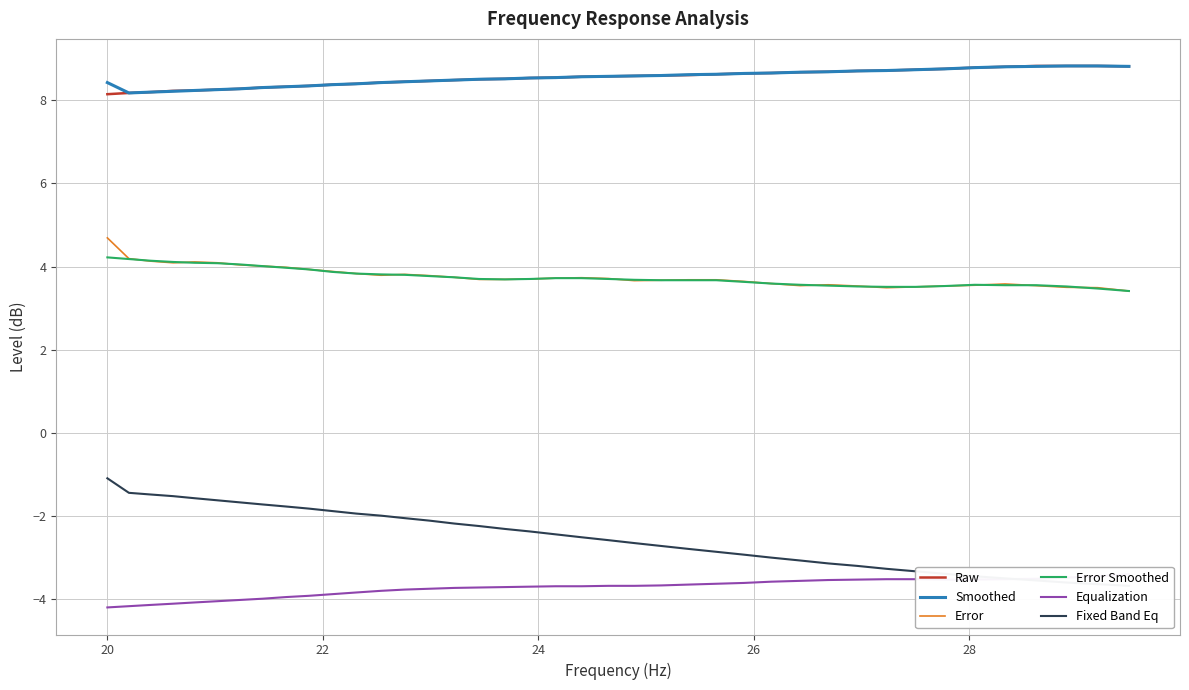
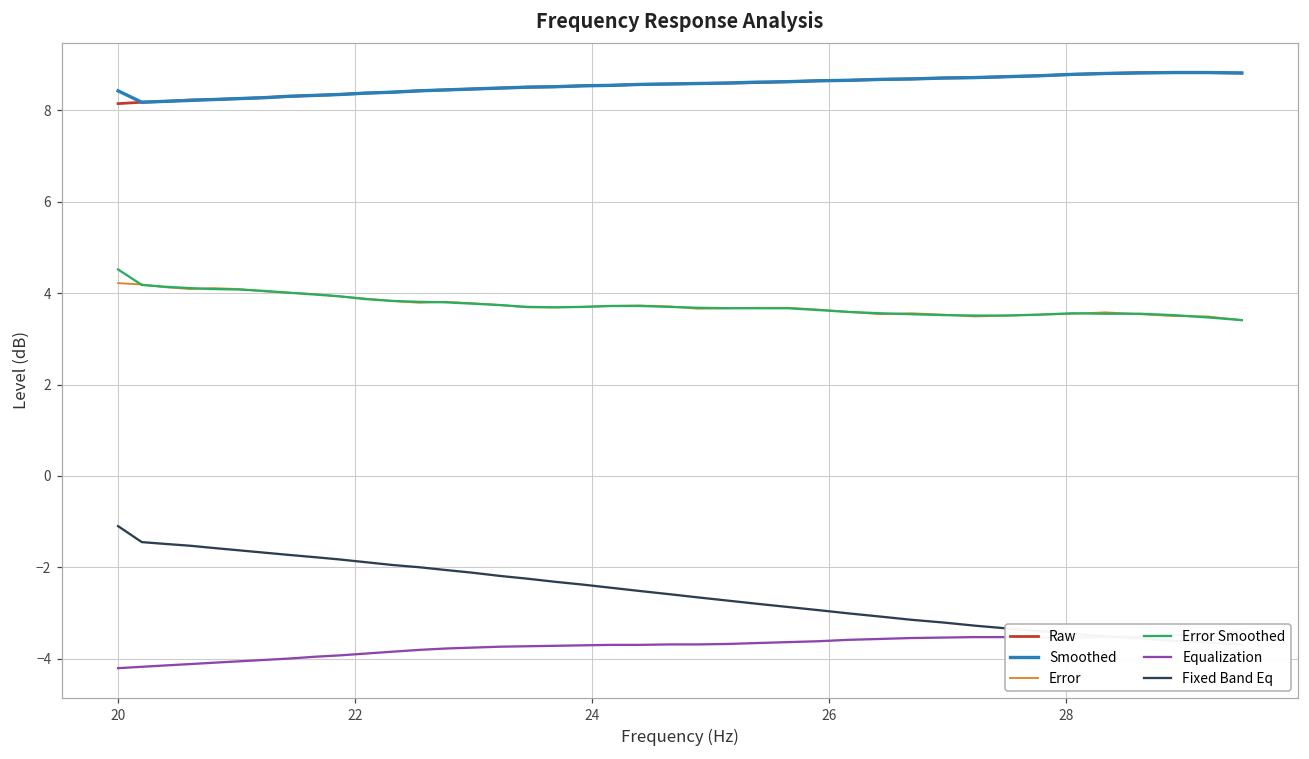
Error, 20: 4.7 -> 4.2
Error Smoothed, 20: 4.2 -> 4.5
